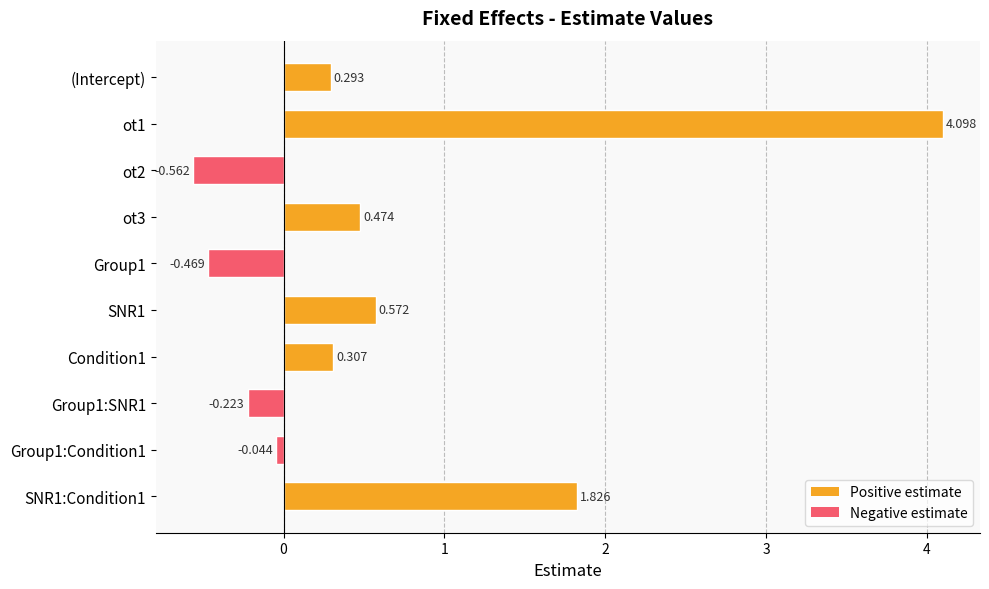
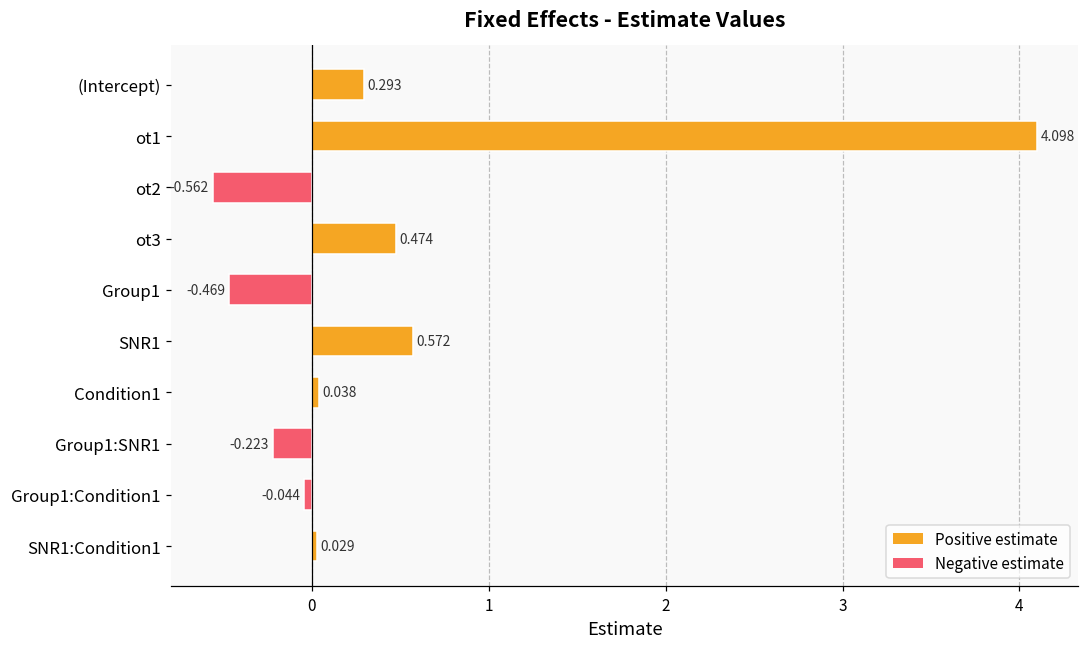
Condition1: 0.307 -> 0.038
SNR1:Condition1: 1.826 -> 0.029
